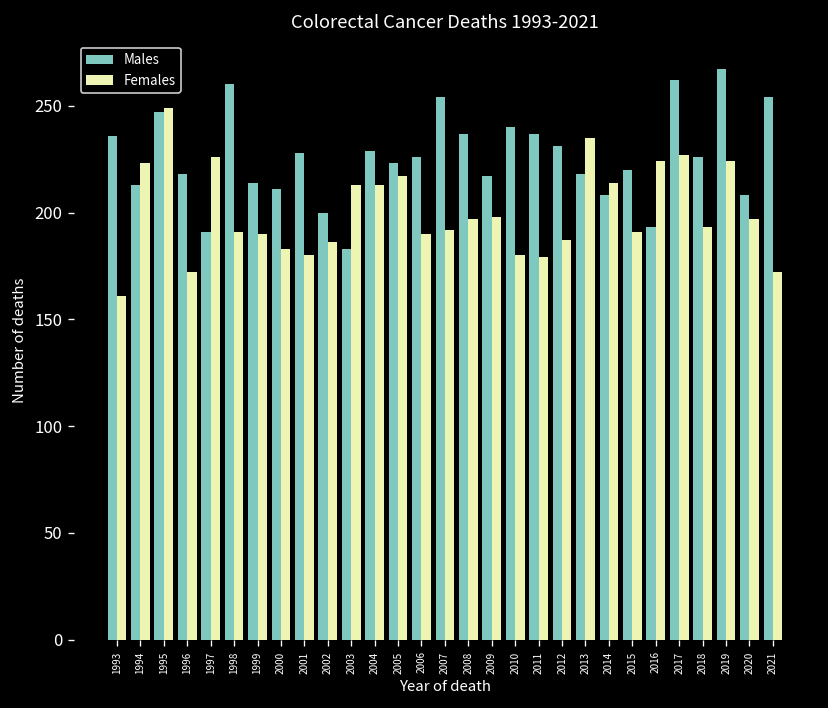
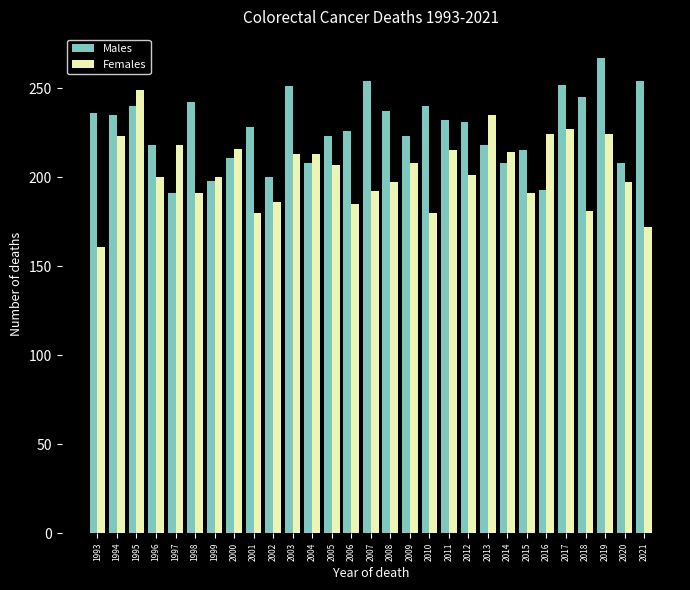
Males, 1994: 213 -> 235
Males, 1995: 247 -> 240
Females, 1996: 172 -> 200
Females, 1997: 226 -> 218
Males, 1998: 260 -> 242
Males, 1999: 214 -> 198
Females, 1999: 190 -> 200
Females, 2000: 183 -> 216
Males, 2003: 183 -> 251
Males, 2004: 229 -> 208
Females, 2005: 217 -> 207
Females, 2006: 190 -> 185
Males, 2009: 217 -> 223
Females, 2009: 198 -> 208
Males, 2011: 237 -> 232
Females, 2011: 179 -> 215
Females, 2012: 187 -> 201
Males, 2015: 220 -> 215
Males, 2017: 262 -> 252
Males, 2018: 226 -> 245
Females, 2018: 193 -> 181
